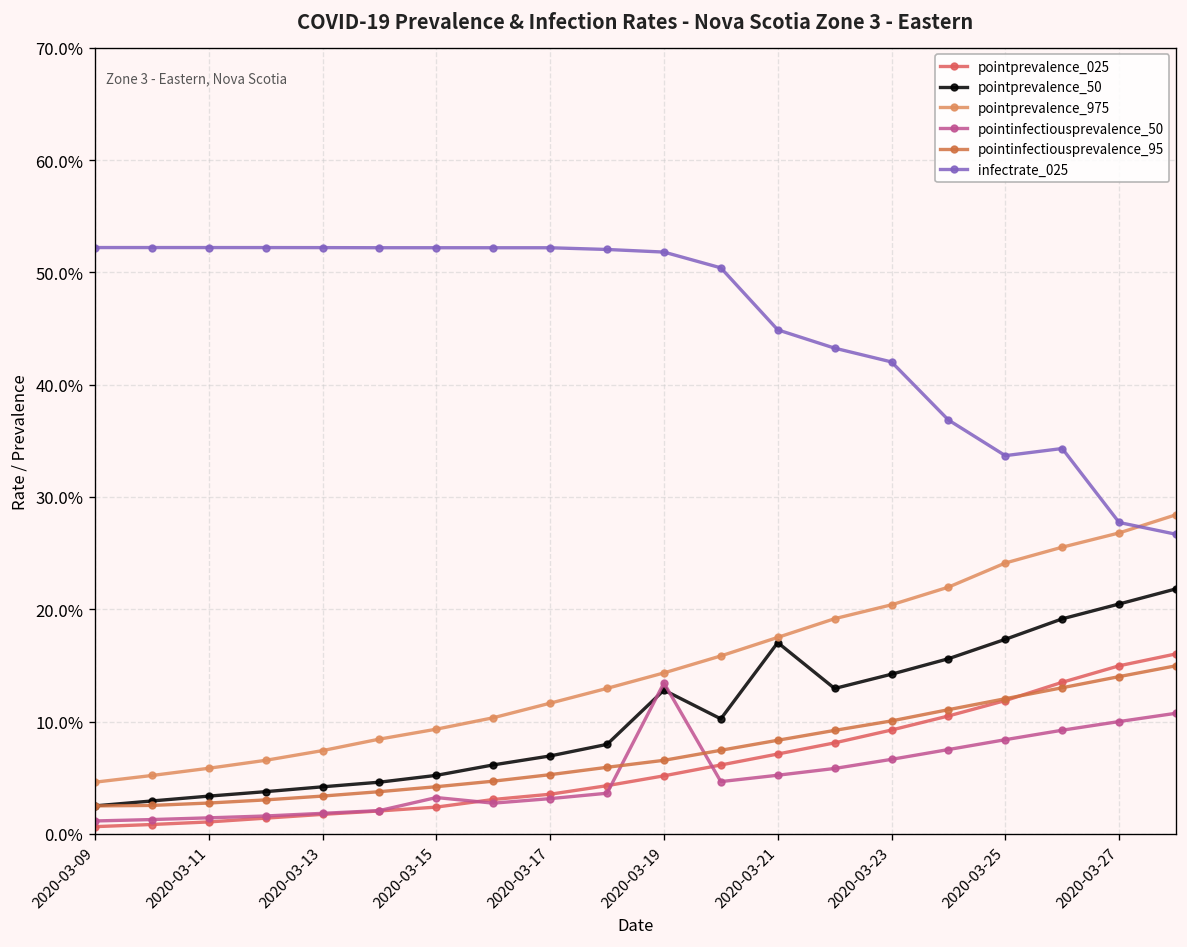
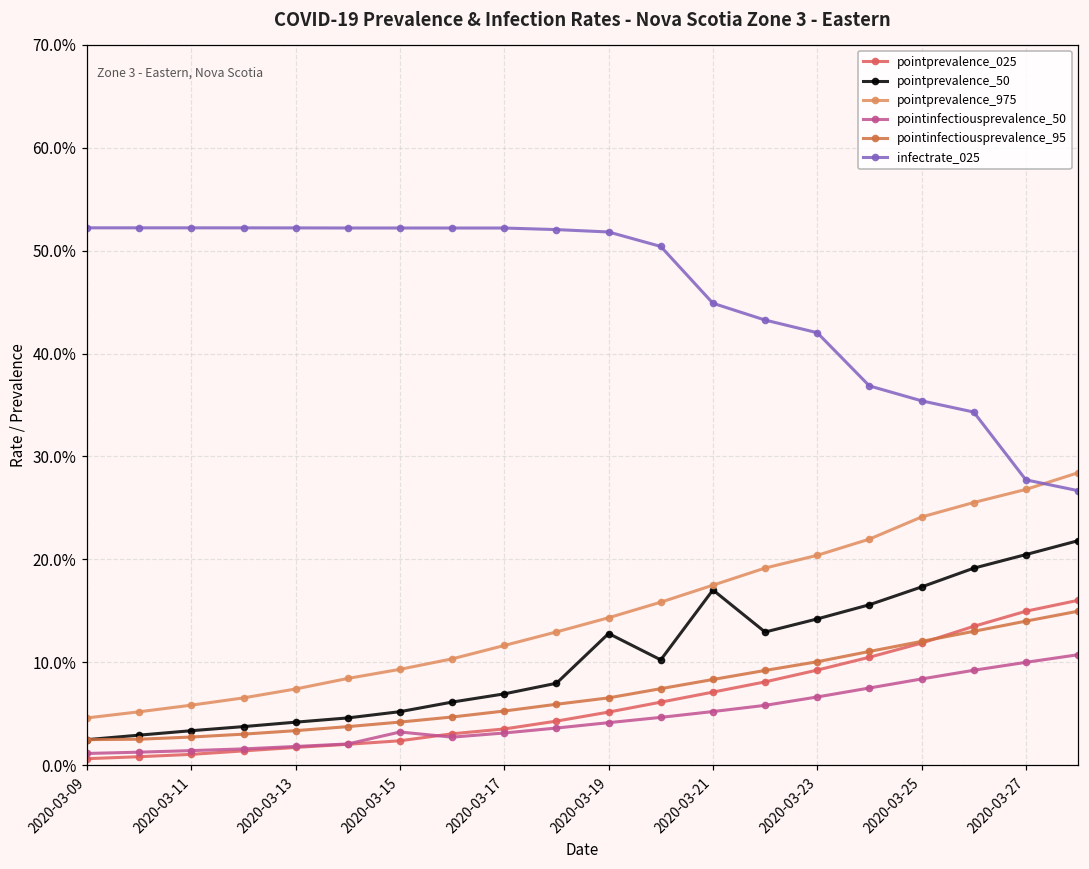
pointinfectiousprevalence_50, 2020-03-19: 13% -> 4%
infectrate_025, 2020-03-25: 34% -> 35%
